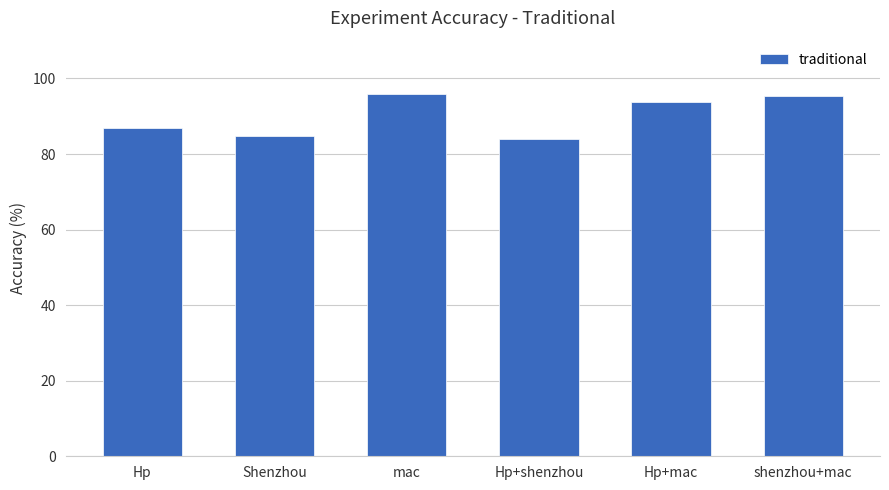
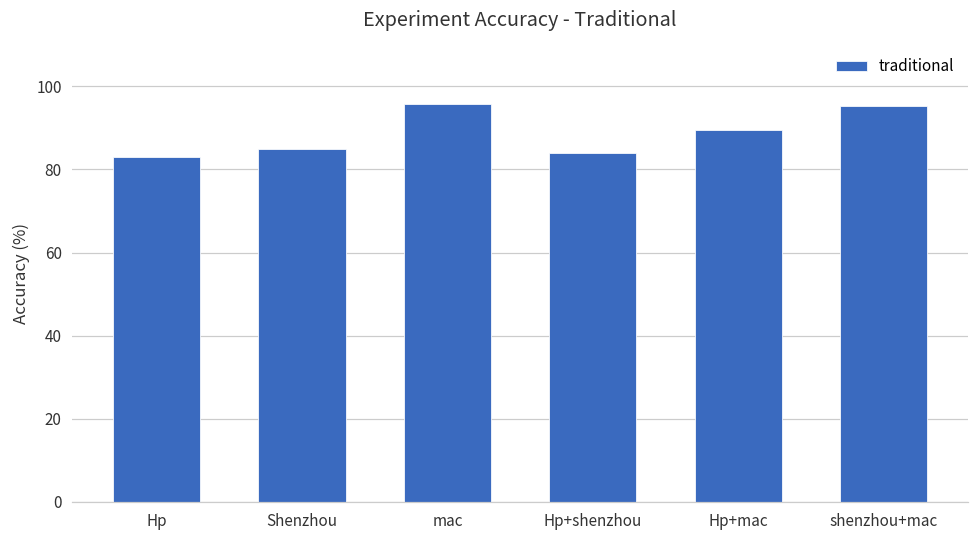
Hp: 87 -> 83
Hp+mac: 94 -> 90
